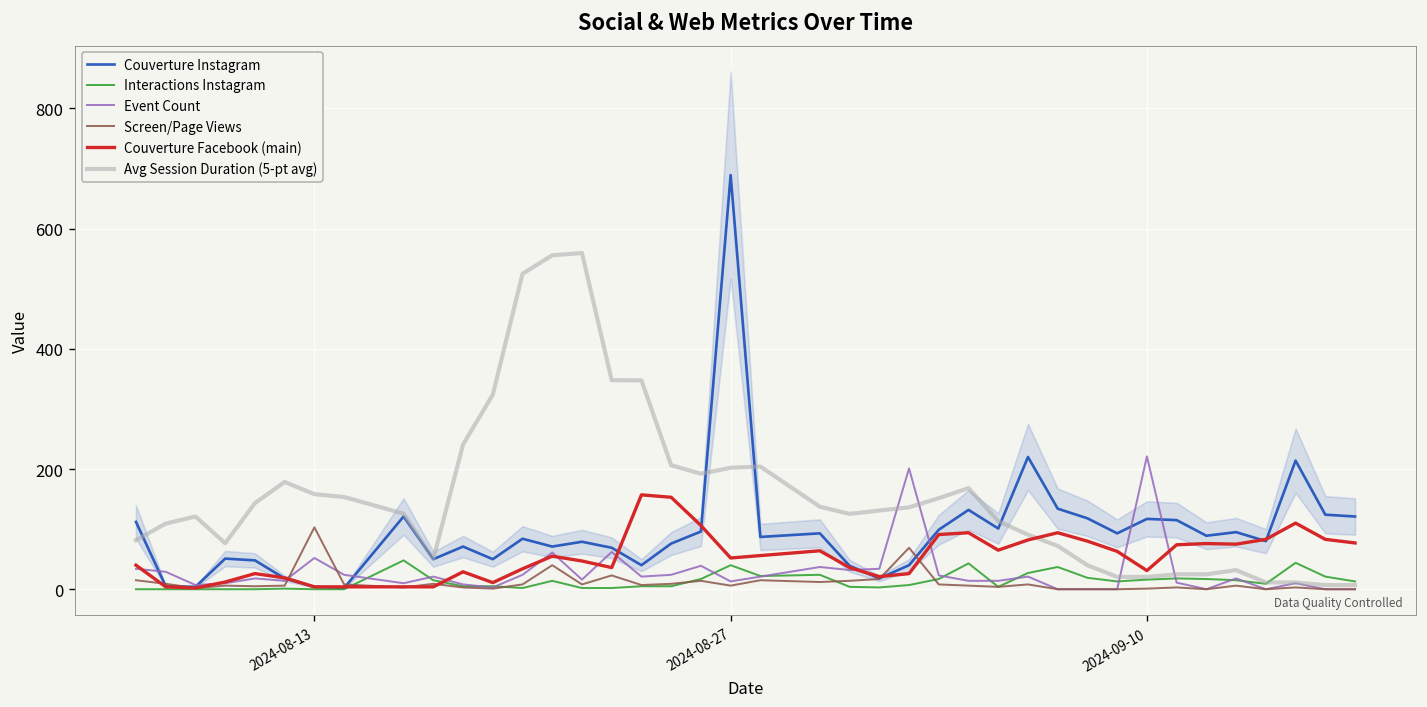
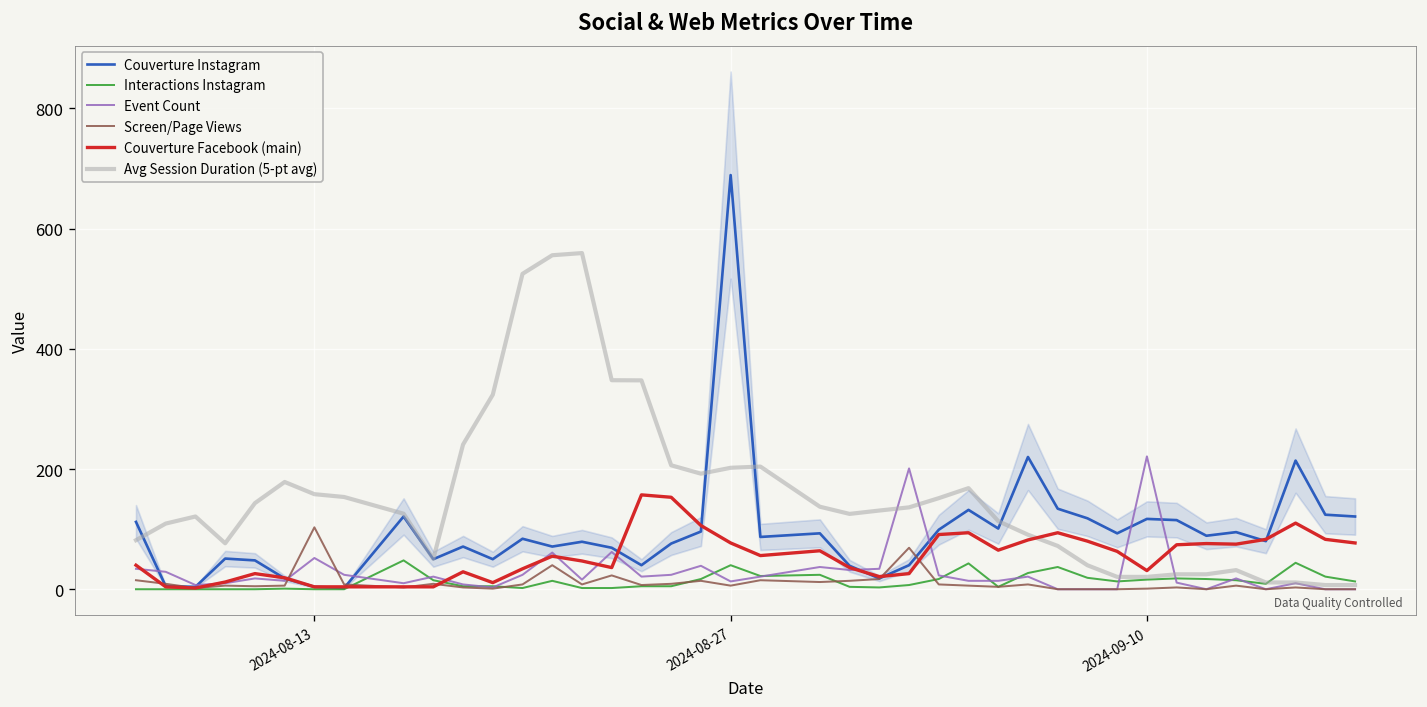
Couverture Facebook (main), 2024-08-27: 50 -> 80
